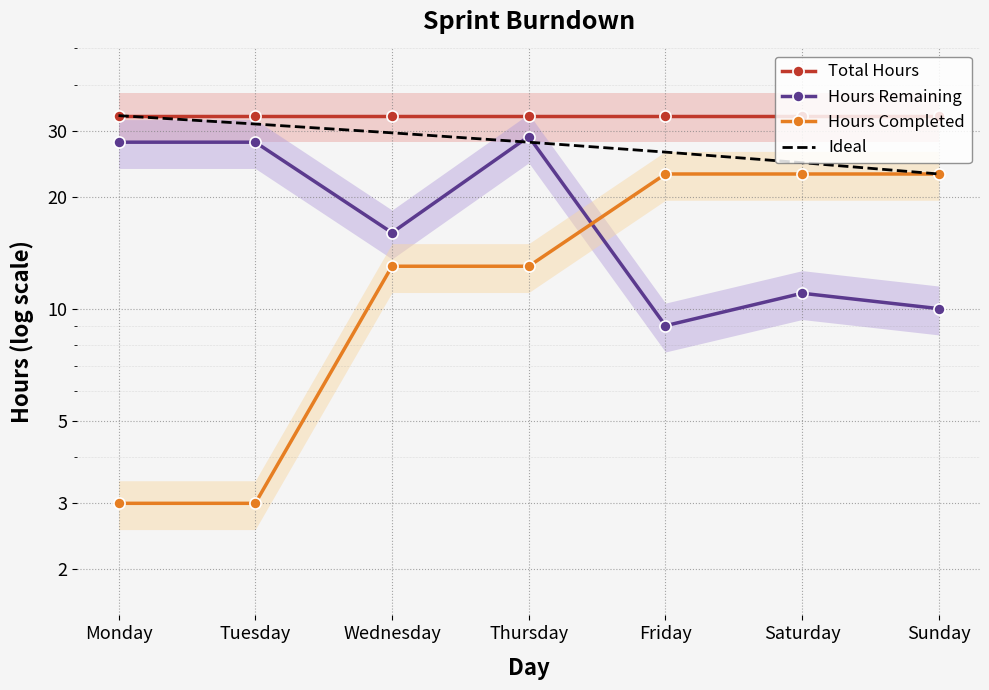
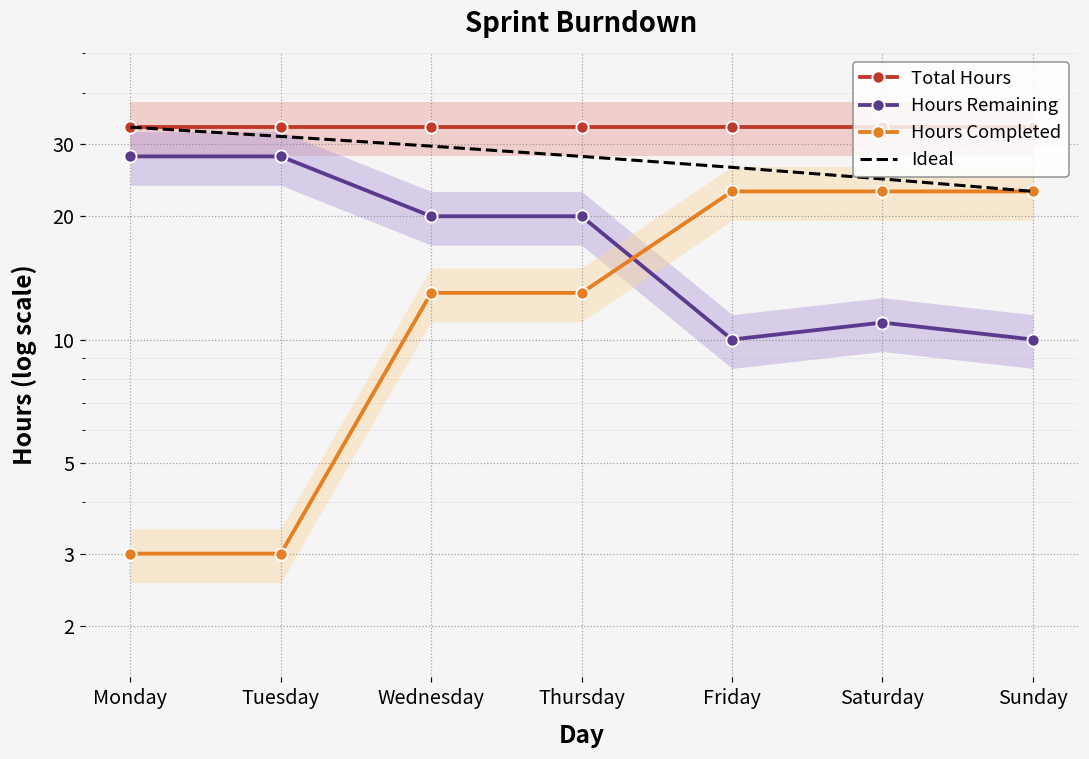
Hours Remaining, Wednesday: 16 -> 20
Hours Remaining, Thursday: 29 -> 20
Hours Remaining, Friday: 9 -> 10
